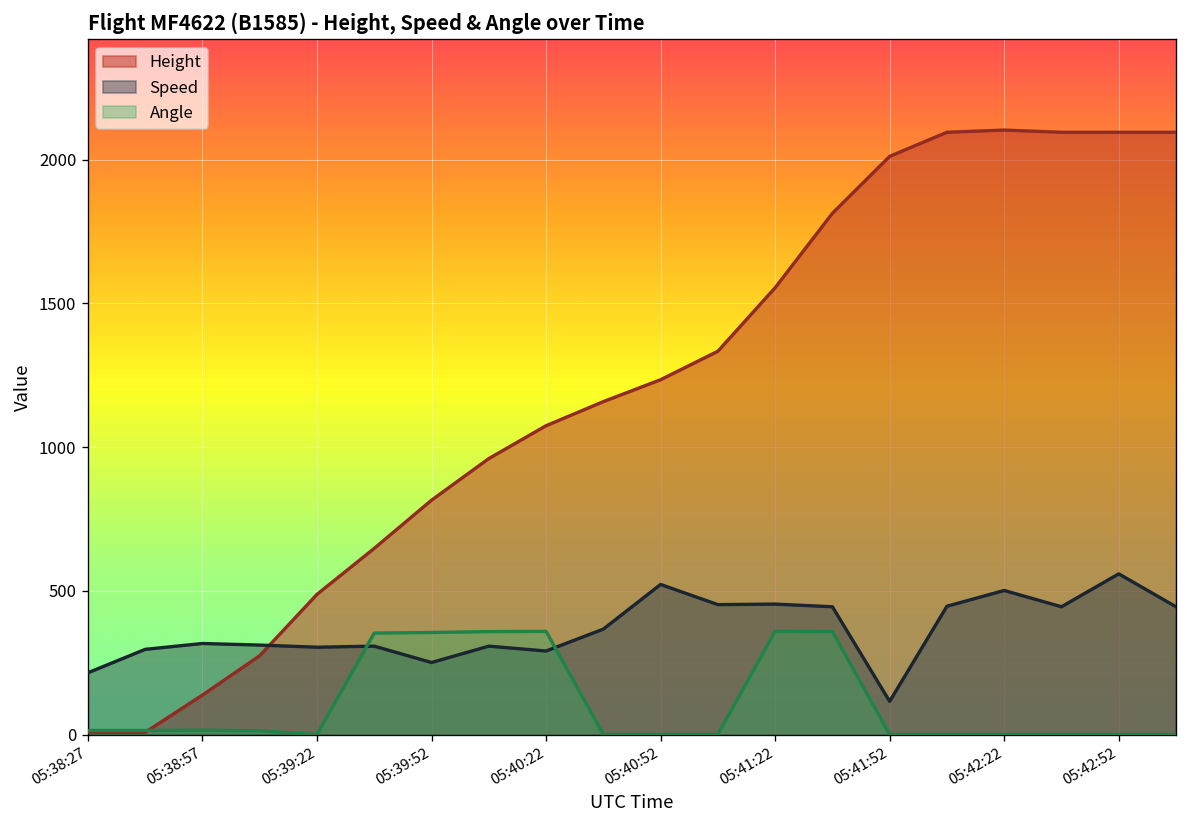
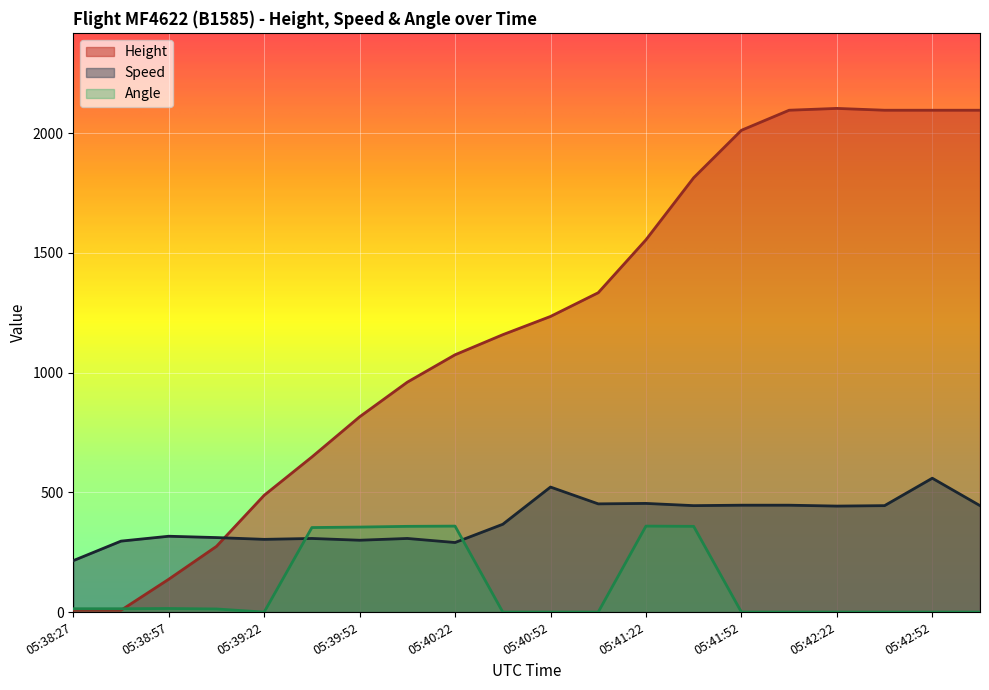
Speed, 05:39:52: 250 -> 300
Speed, 05:41:52: 120 -> 450
Speed, 05:42:22: 500 -> 440
